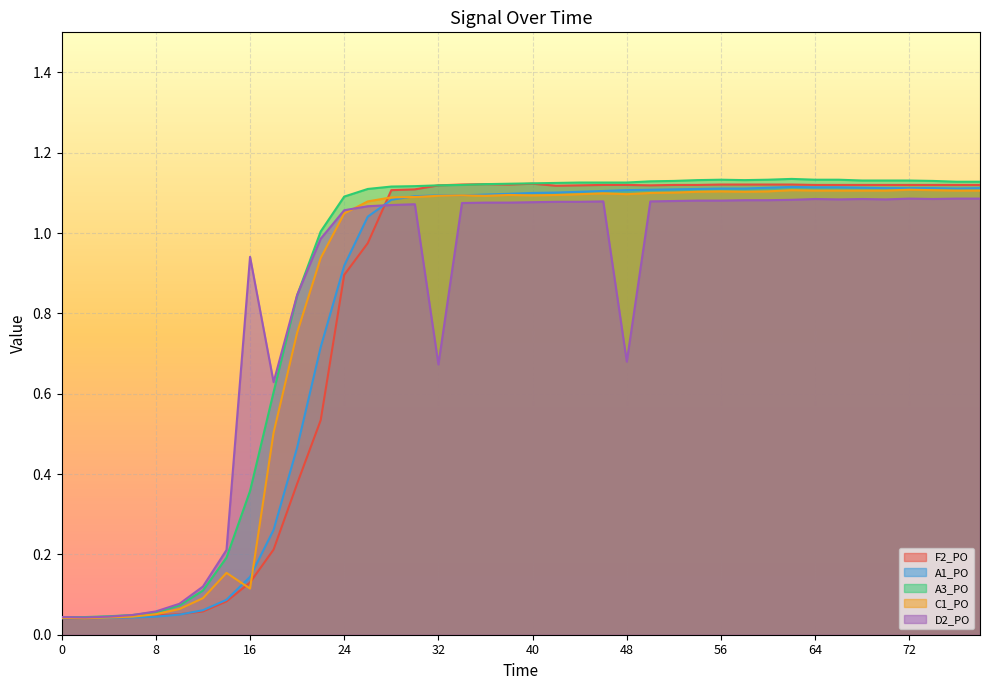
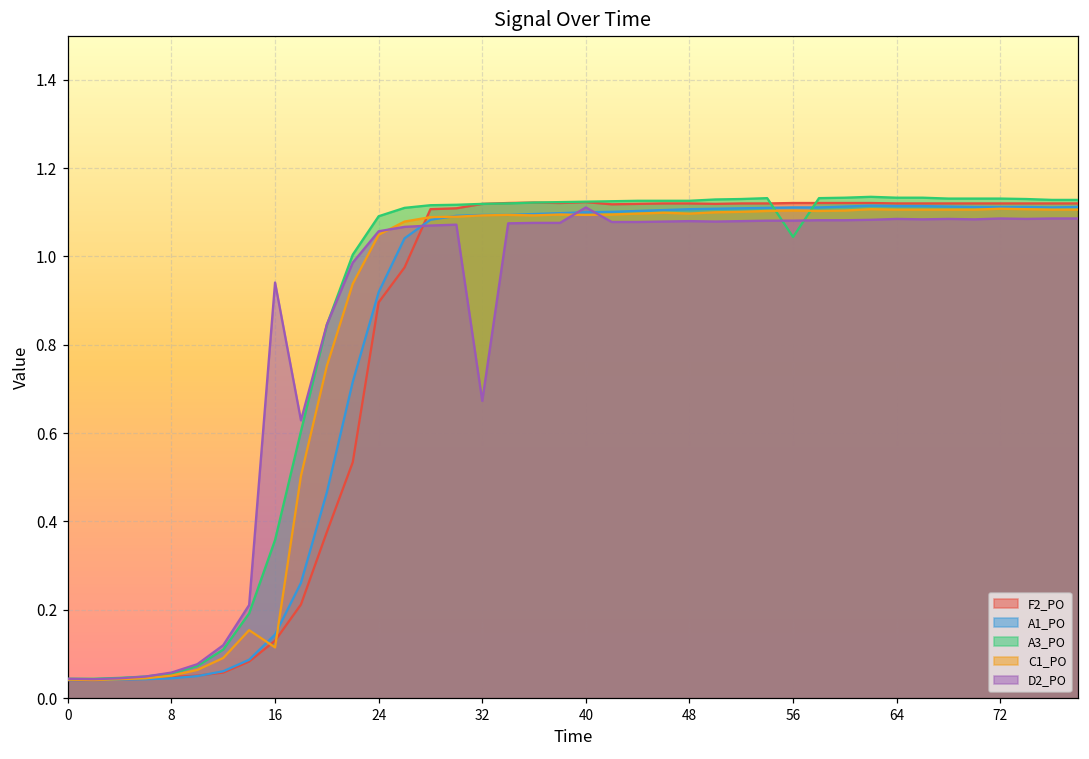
D2_PO, 40: 1.08 -> 1.11
D2_PO, 48: 0.68 -> 1.08
A3_PO, 56: 1.13 -> 1.04
